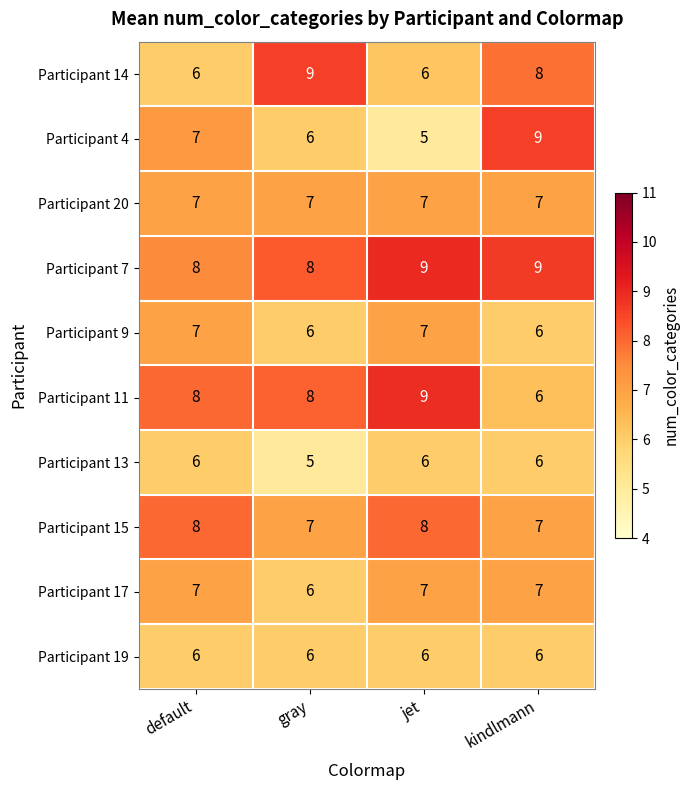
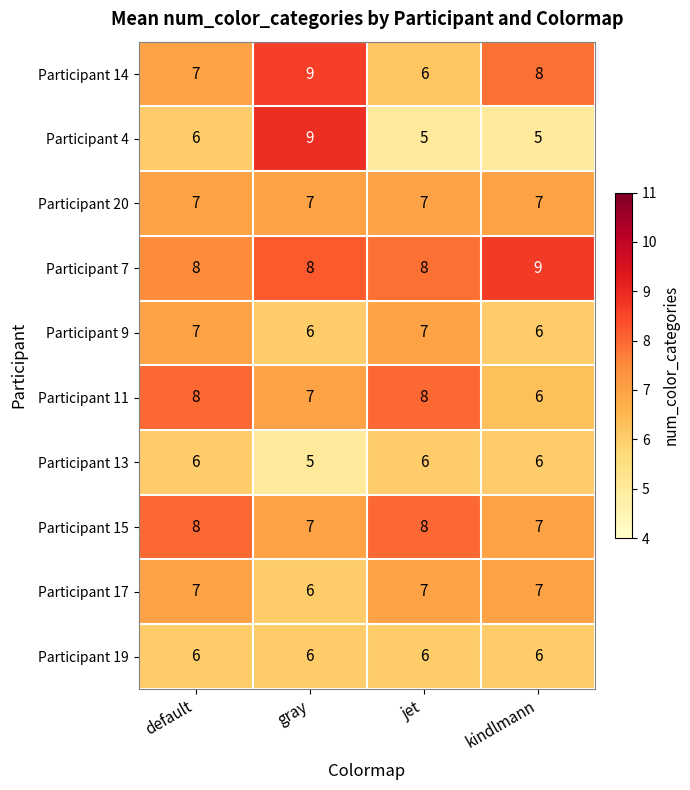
Participant 14, default: 6 -> 7
Participant 4, default: 7 -> 6
Participant 4, gray: 6 -> 9
Participant 4, kindlmann: 9 -> 5
Participant 7, jet: 9 -> 8
Participant 11, gray: 8 -> 7
Participant 11, jet: 9 -> 8
